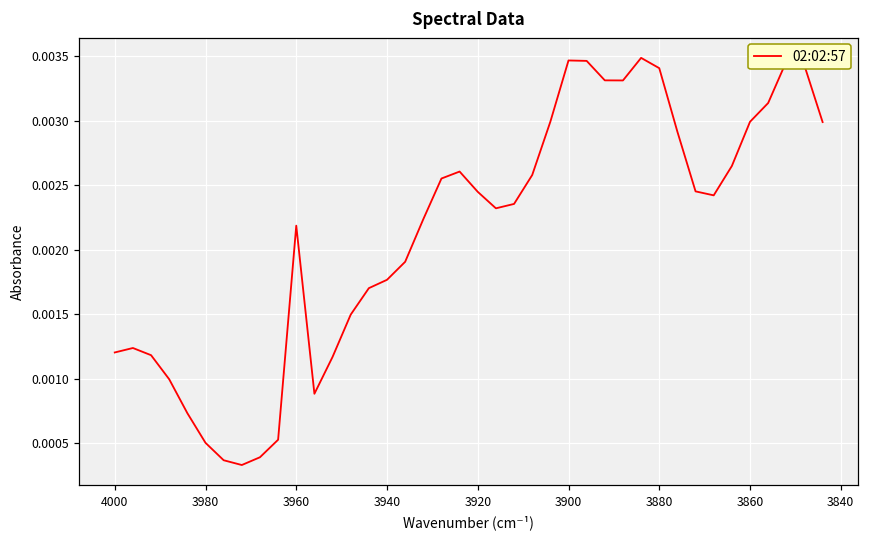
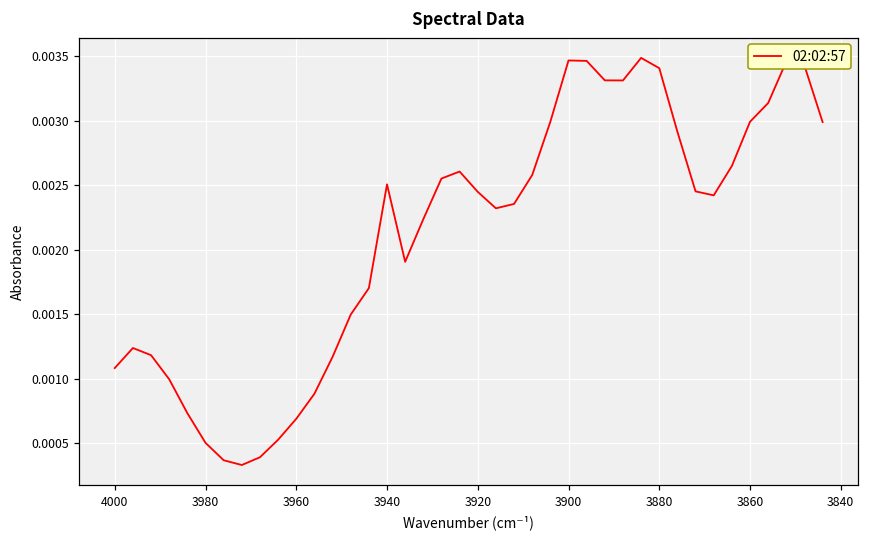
4000: 0.00121 -> 0.00108
3960: 0.00219 -> 0.00069
3940: 0.00177 -> 0.00251
